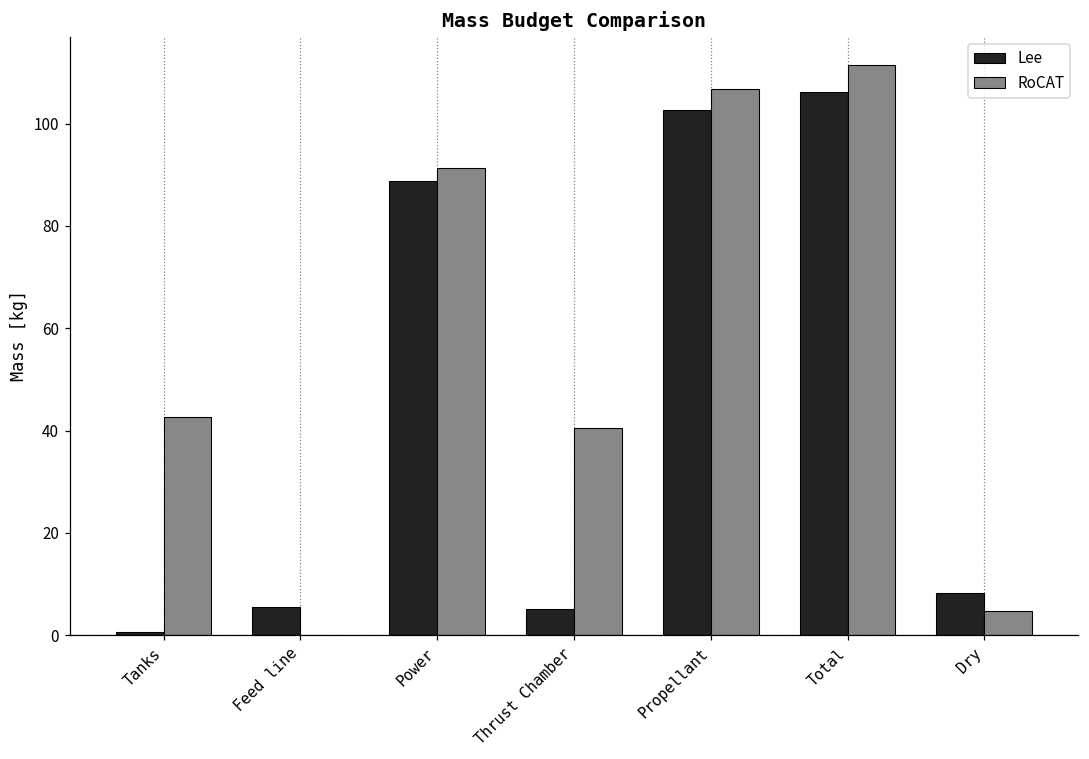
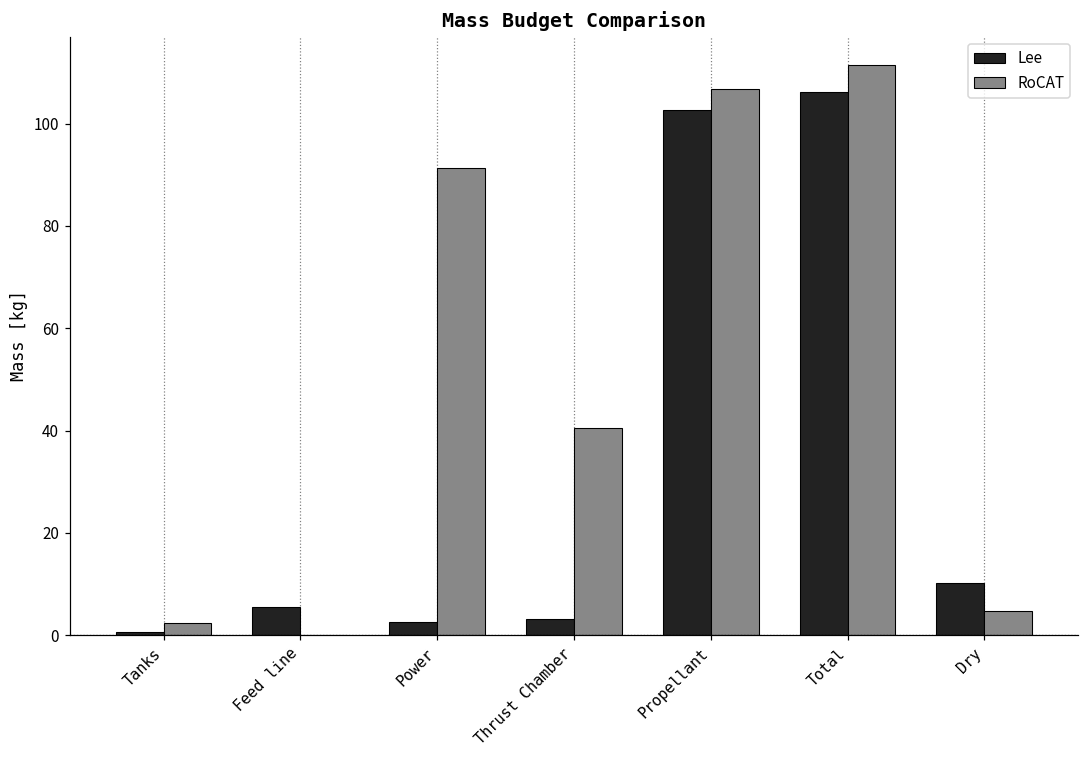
RoCAT, Tanks: 43 -> 2
Lee, Power: 89 -> 3
Lee, Thrust Chamber: 5 -> 3
Lee, Dry: 8 -> 10
